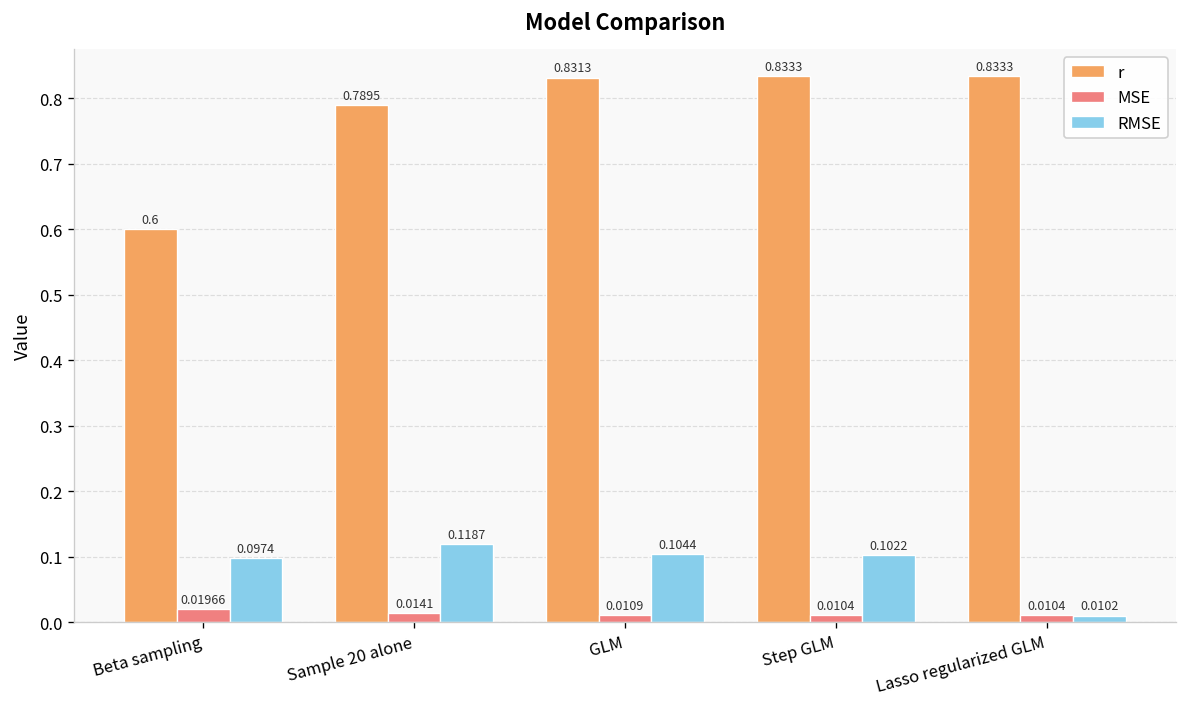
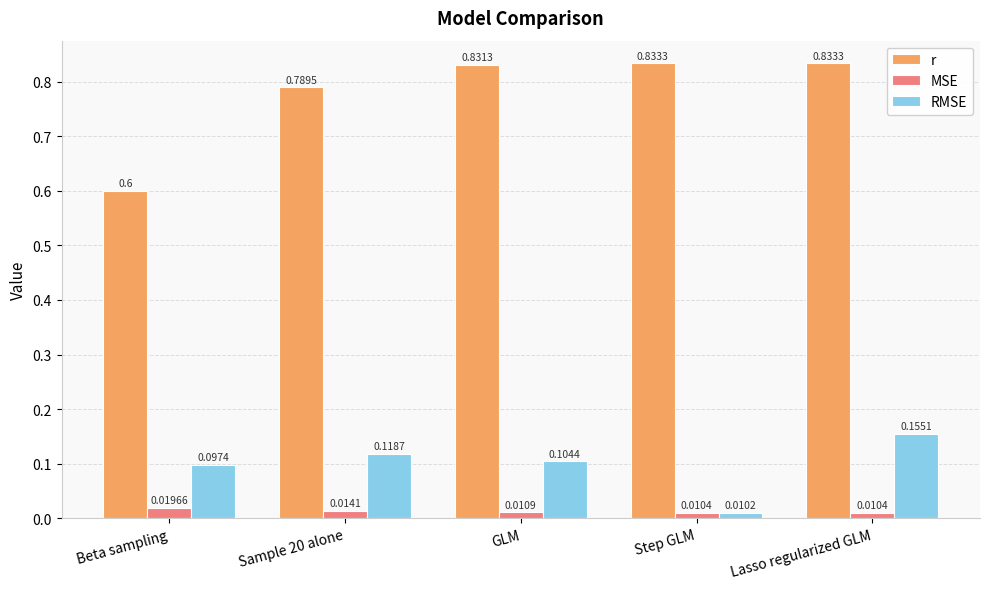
RMSE, Step GLM: 0.1022 -> 0.0102
RMSE, Lasso regularized GLM: 0.0102 -> 0.1551
